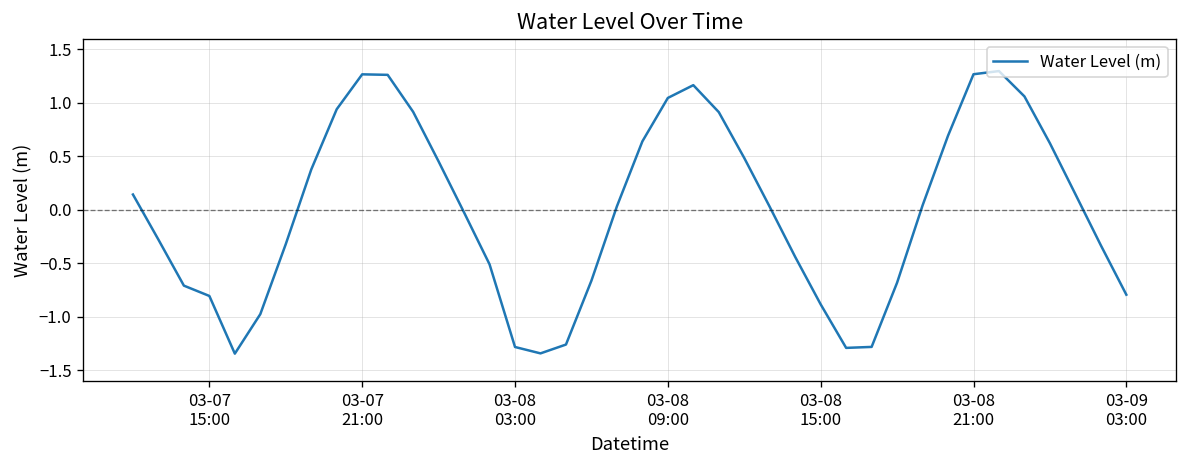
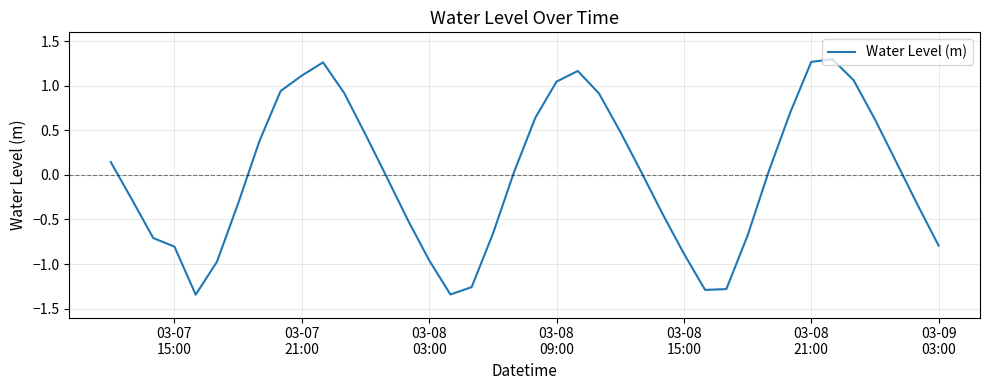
03-07 21:00: 1.3 -> 1.1
03-08 03:00: -1.3 -> -1.0
